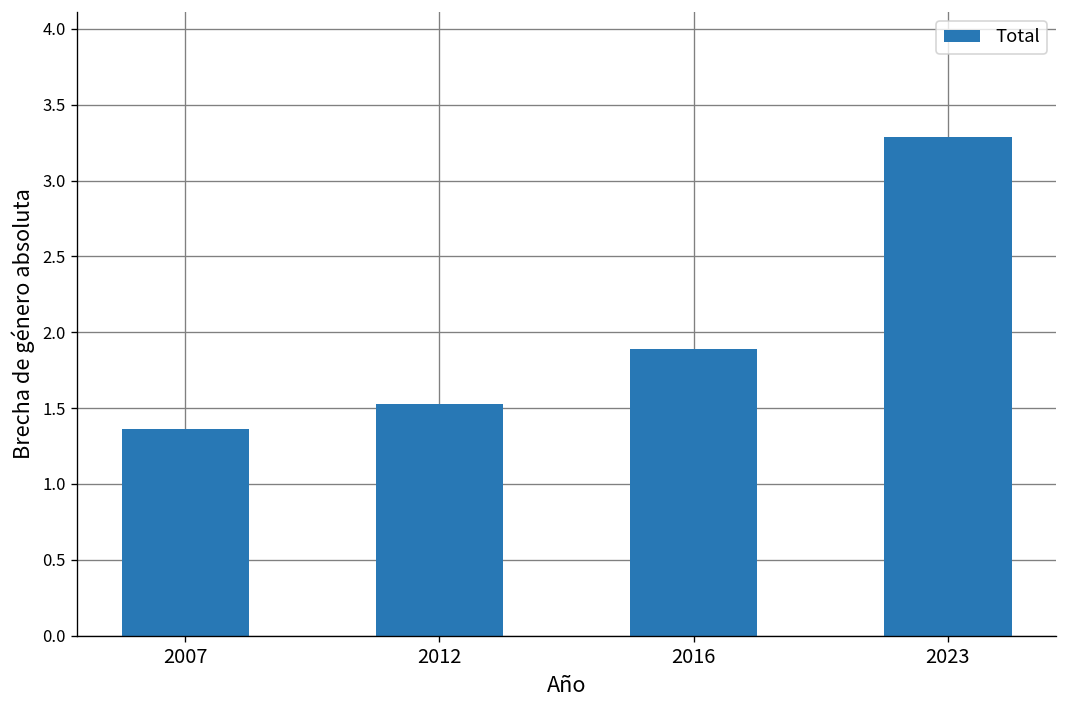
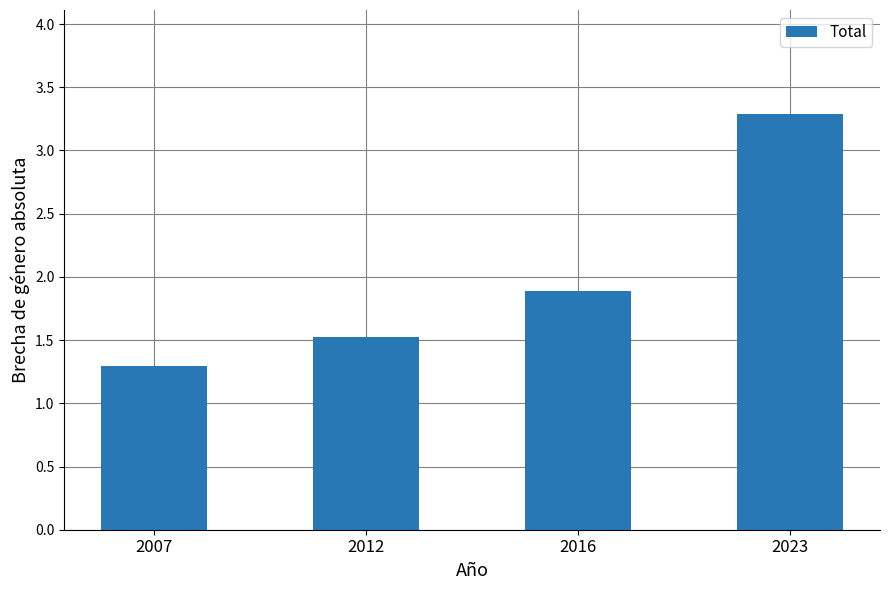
2007: 1.36 -> 1.30
